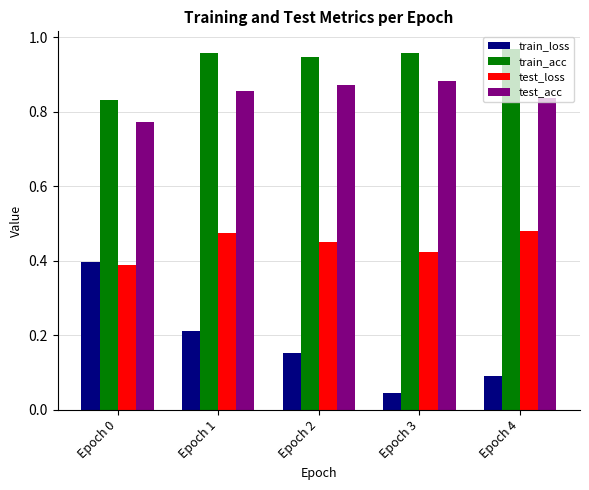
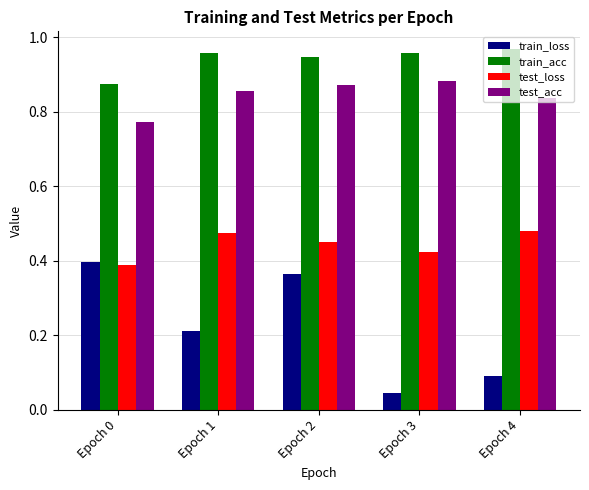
train_acc, Epoch 0: 0.83 -> 0.88
train_loss, Epoch 2: 0.15 -> 0.37
